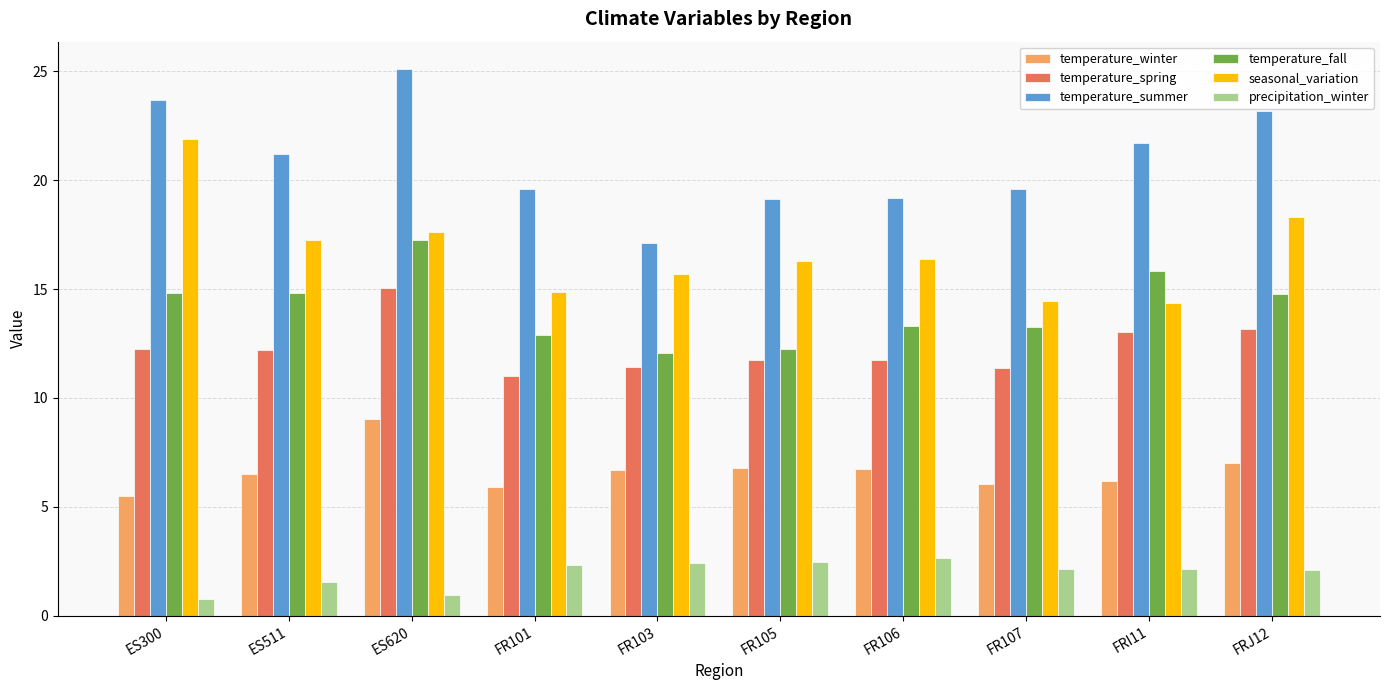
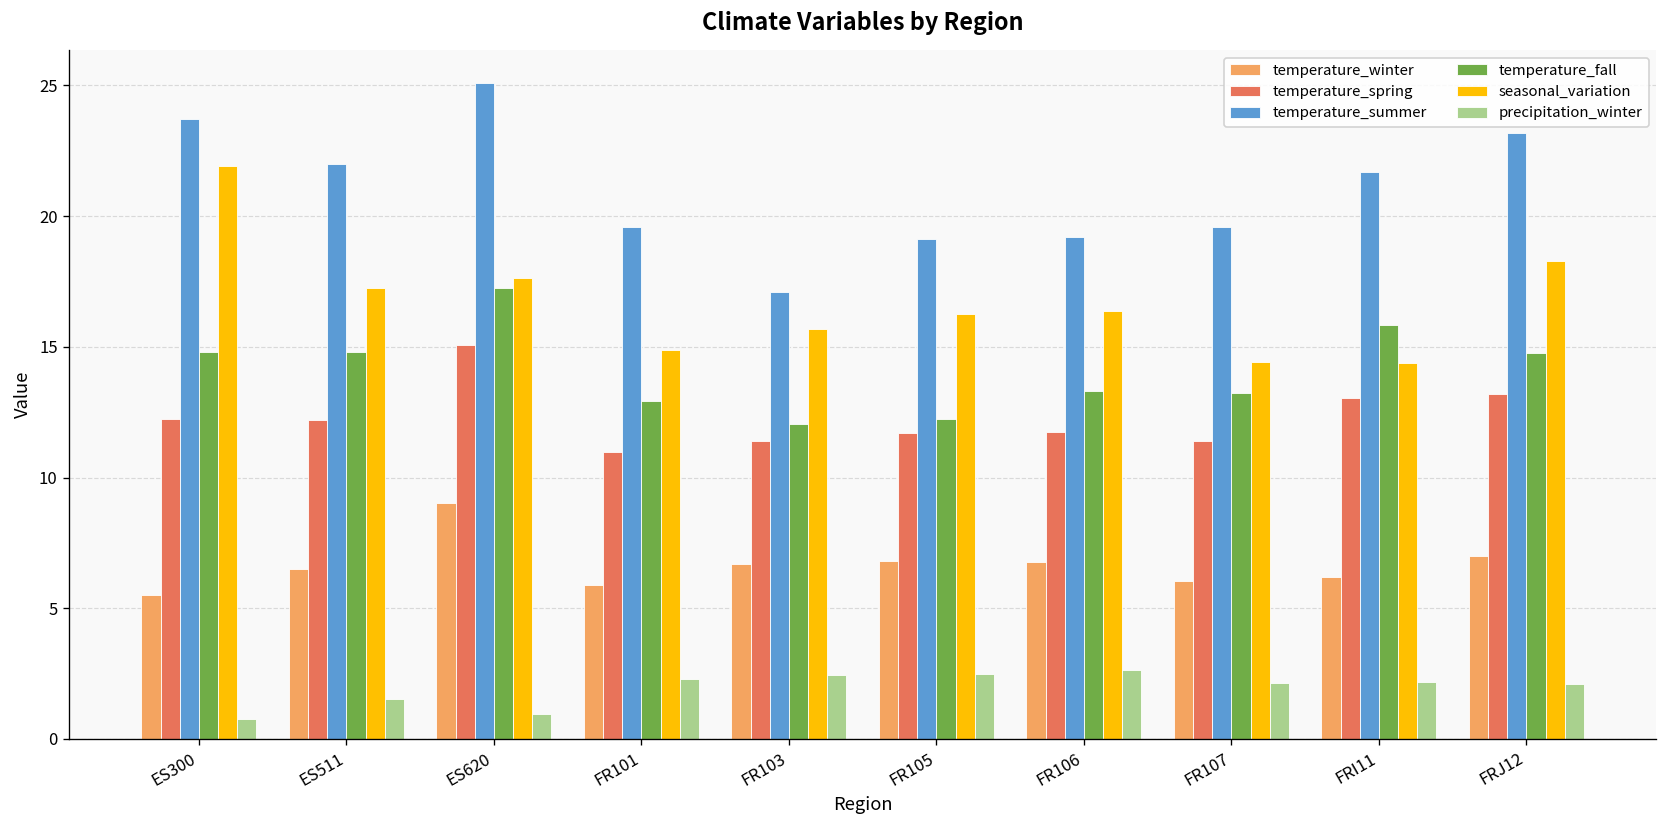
temperature_summer, ES511: 21.2 -> 22.0
